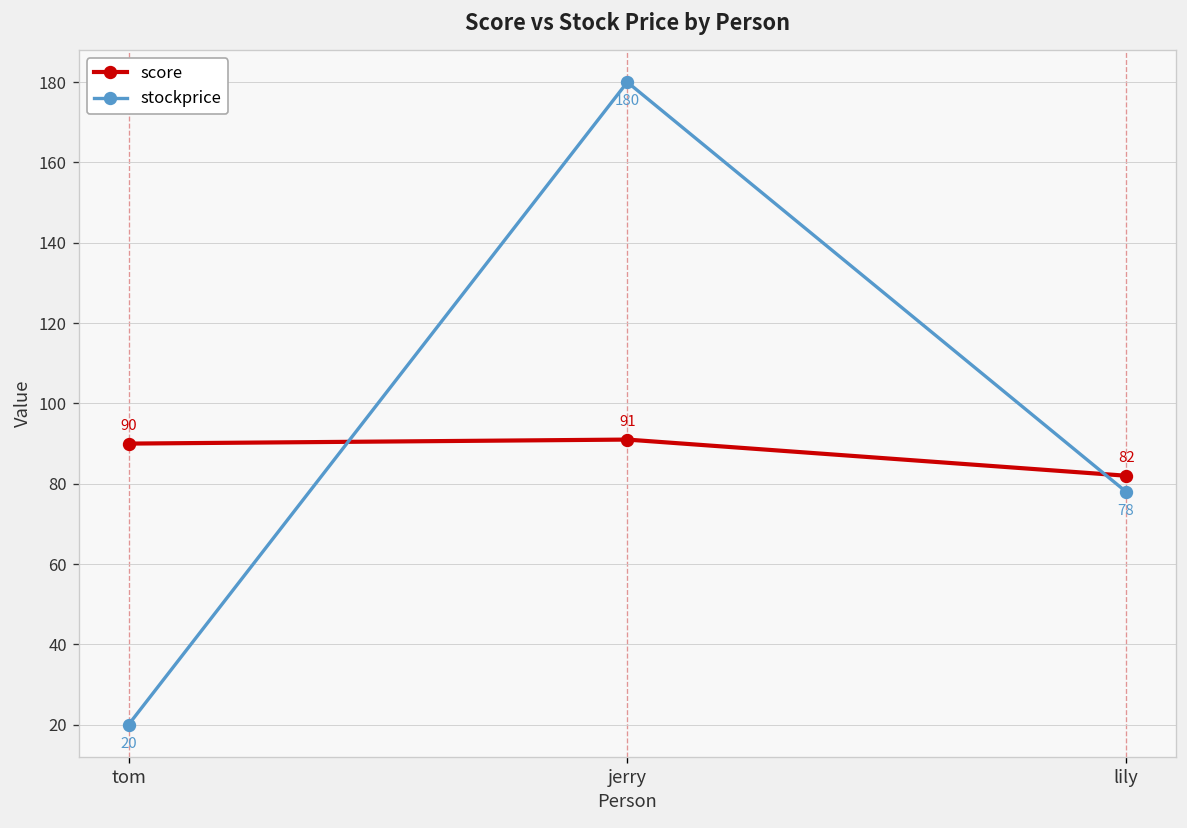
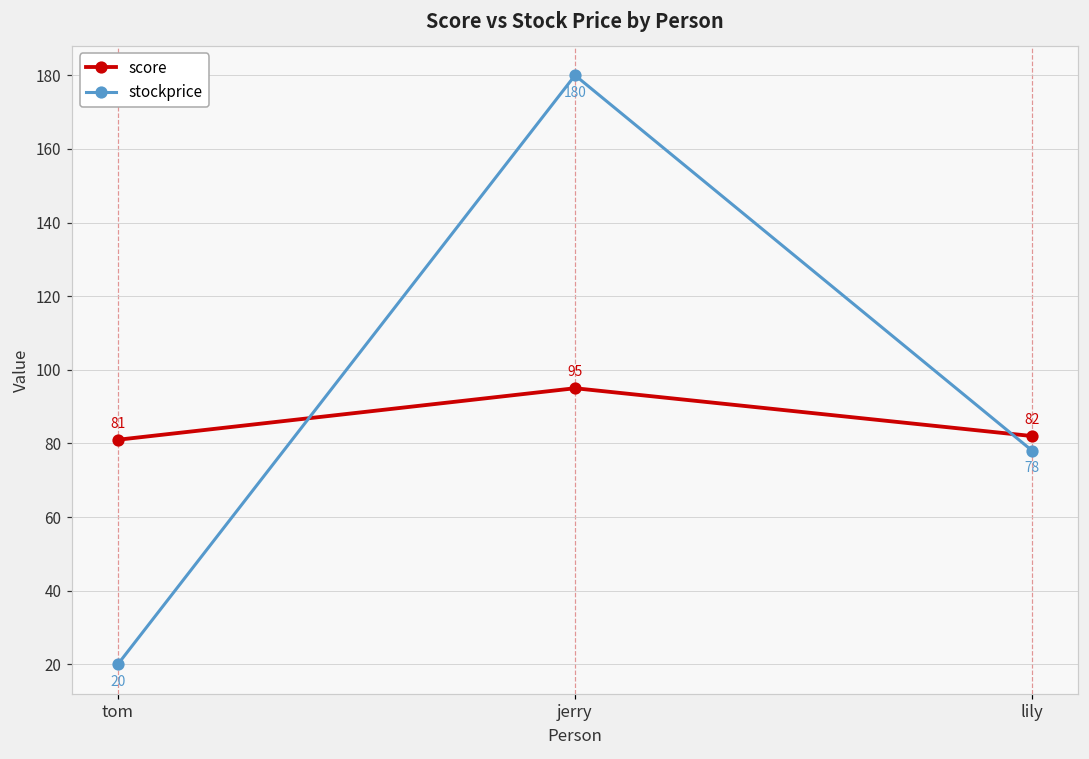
score, tom: 90 -> 81
score, jerry: 91 -> 95
